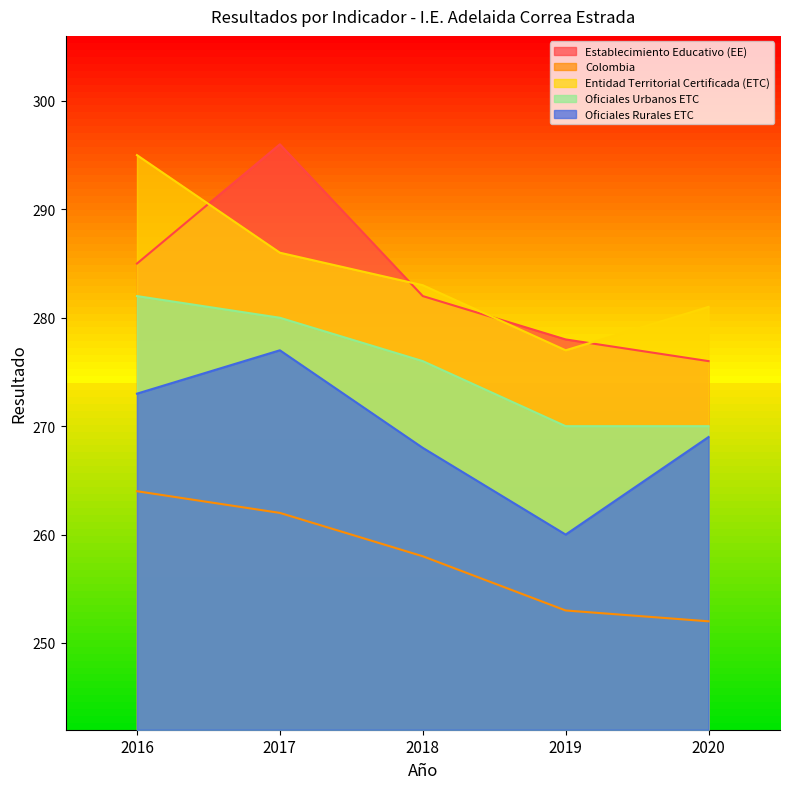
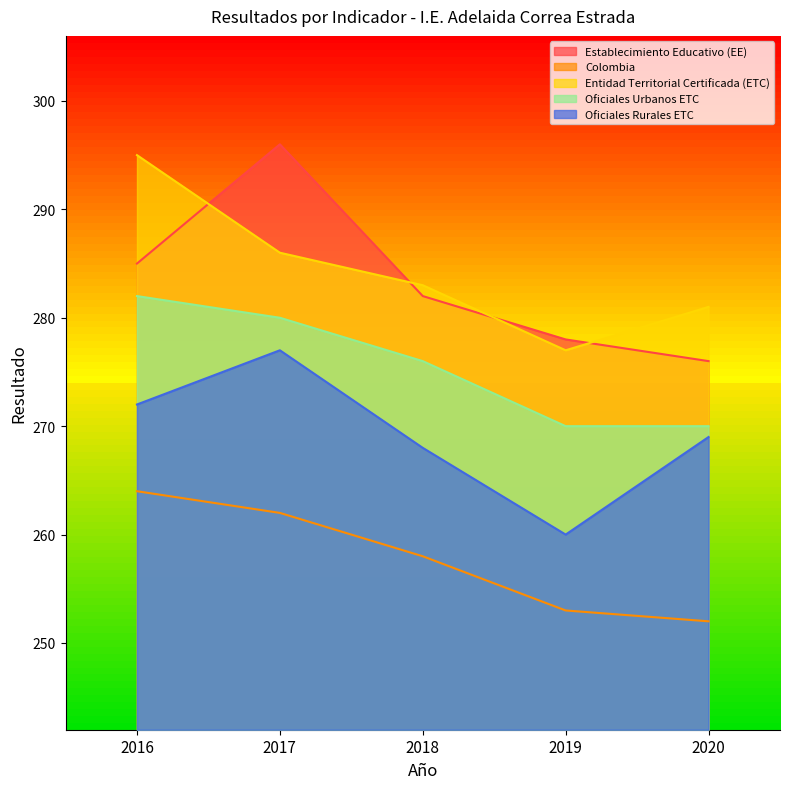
Oficiales Rurales ETC, 2016: 273 -> 272
